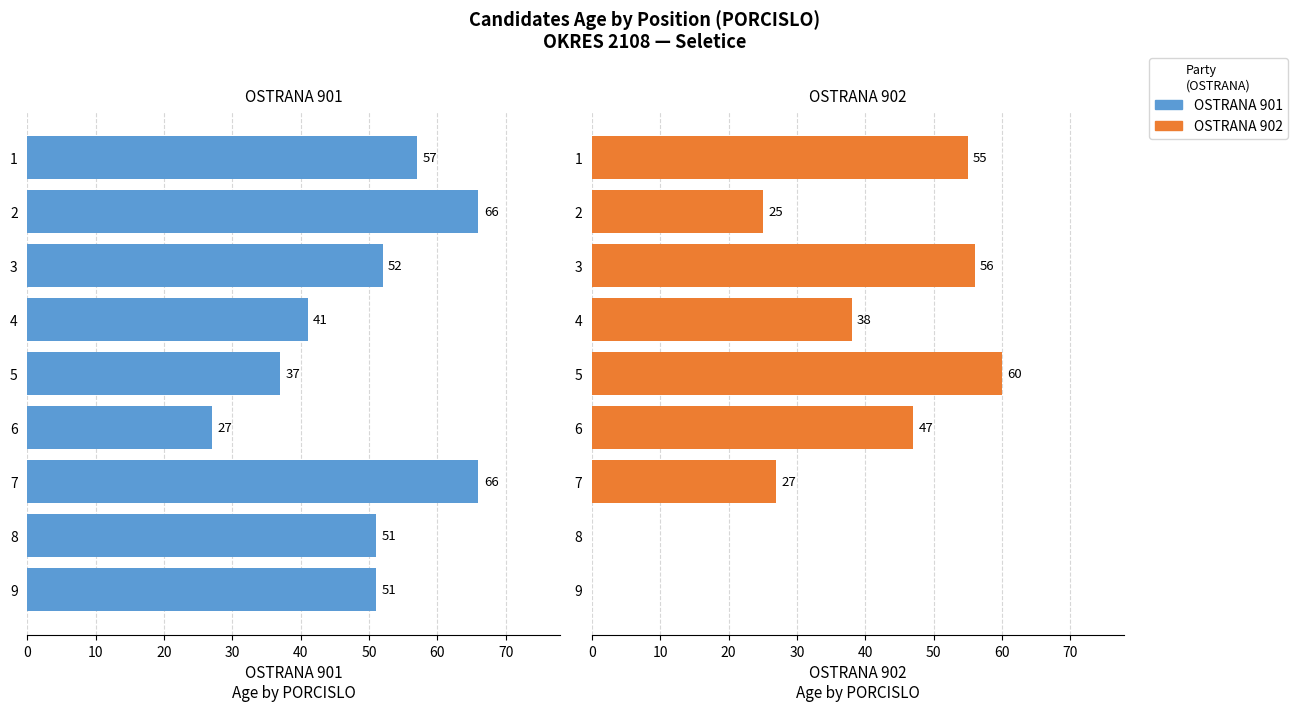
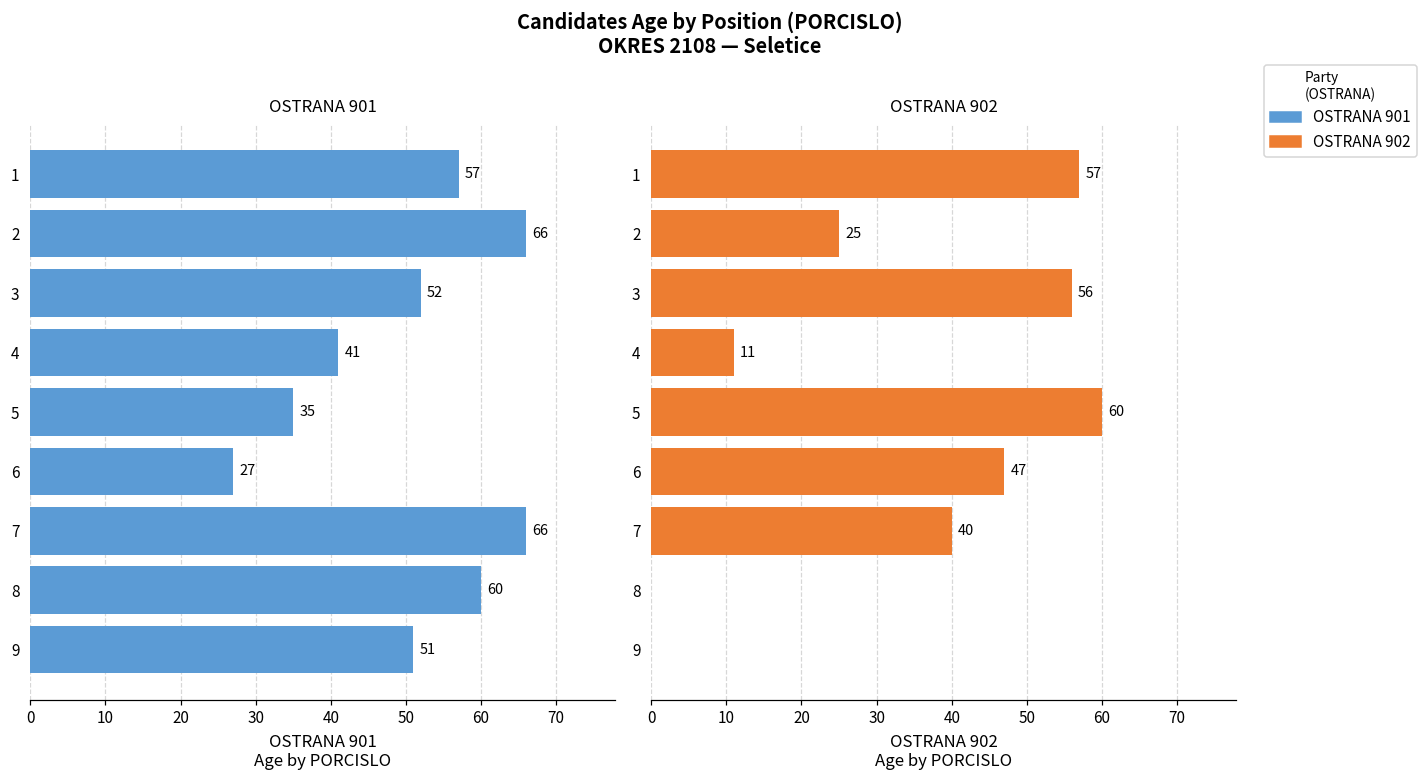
OSTRANA 901, 5: 37 -> 35
OSTRANA 901, 8: 51 -> 60
OSTRANA 902, 1: 55 -> 57
OSTRANA 902, 4: 38 -> 11
OSTRANA 902, 7: 27 -> 40
